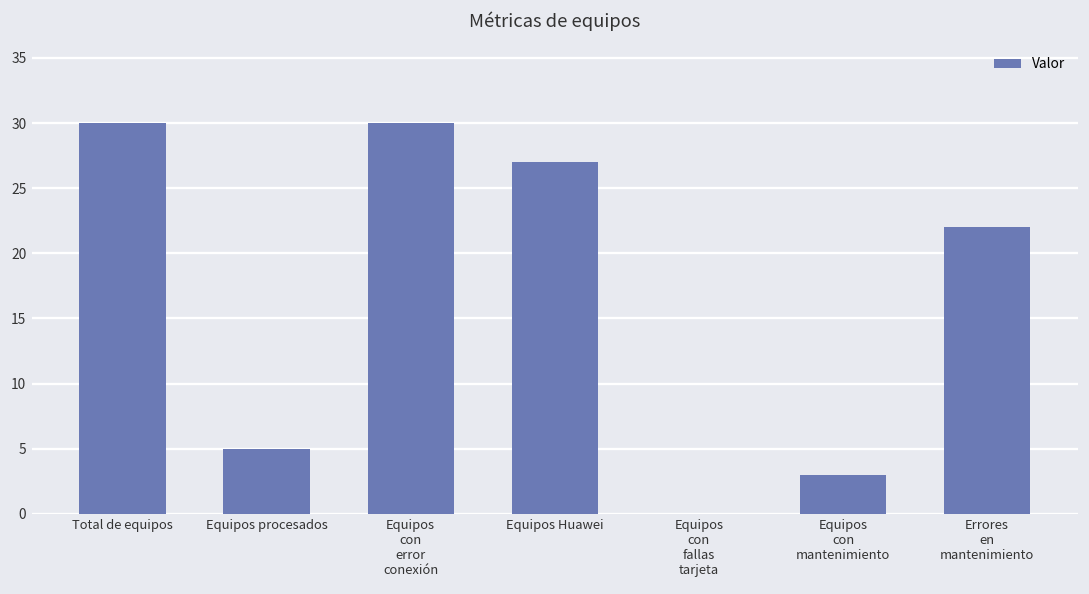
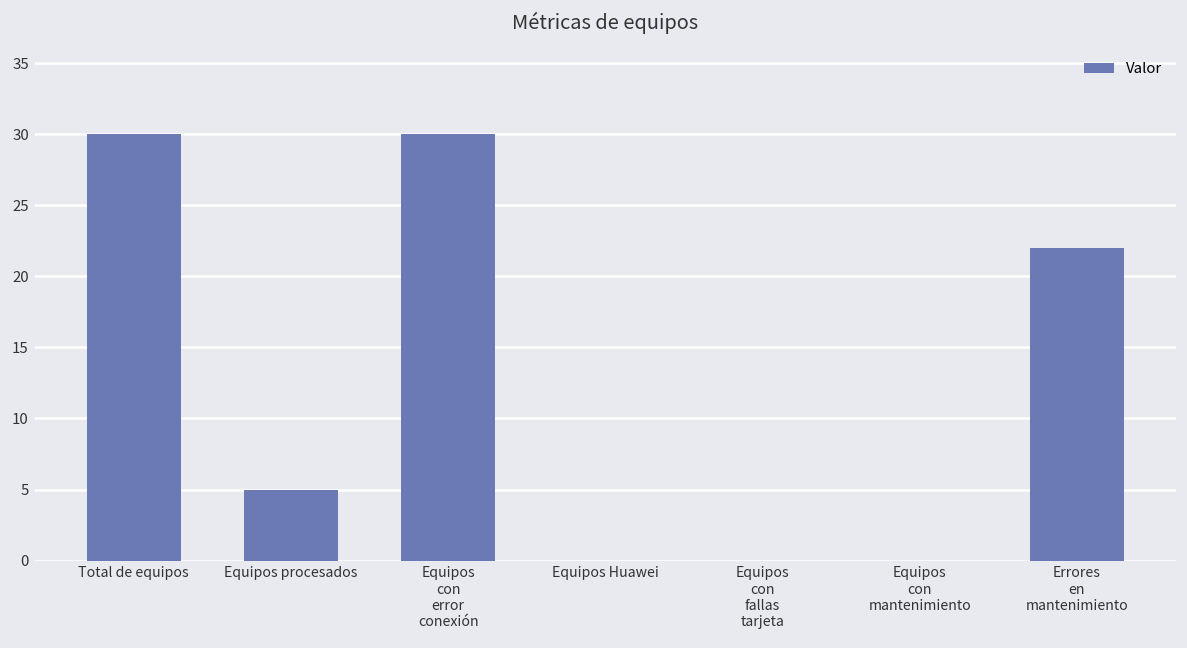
Equipos Huawei: 27 -> 0
Equipos con mantenimiento: 3 -> 0
